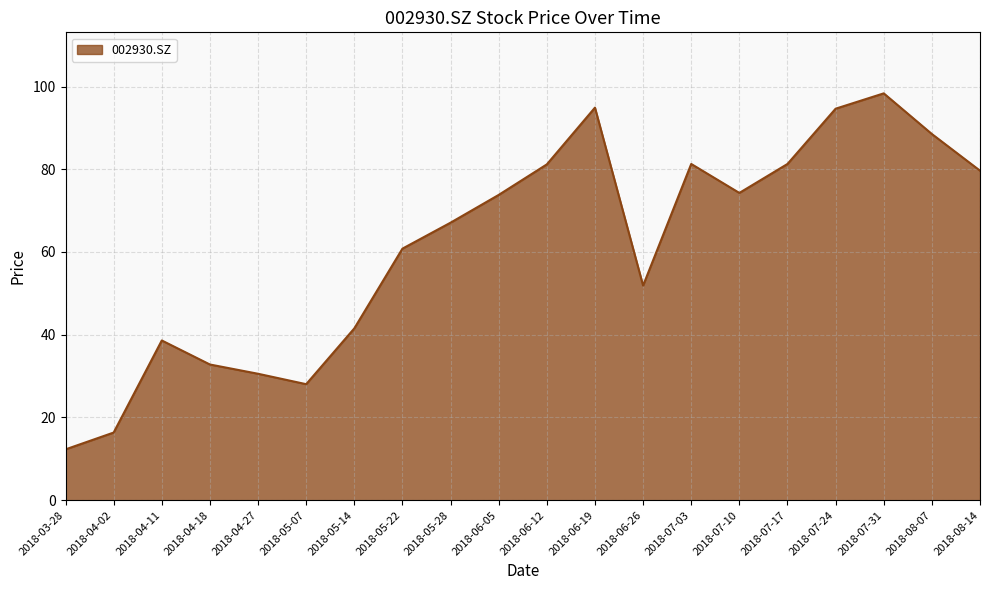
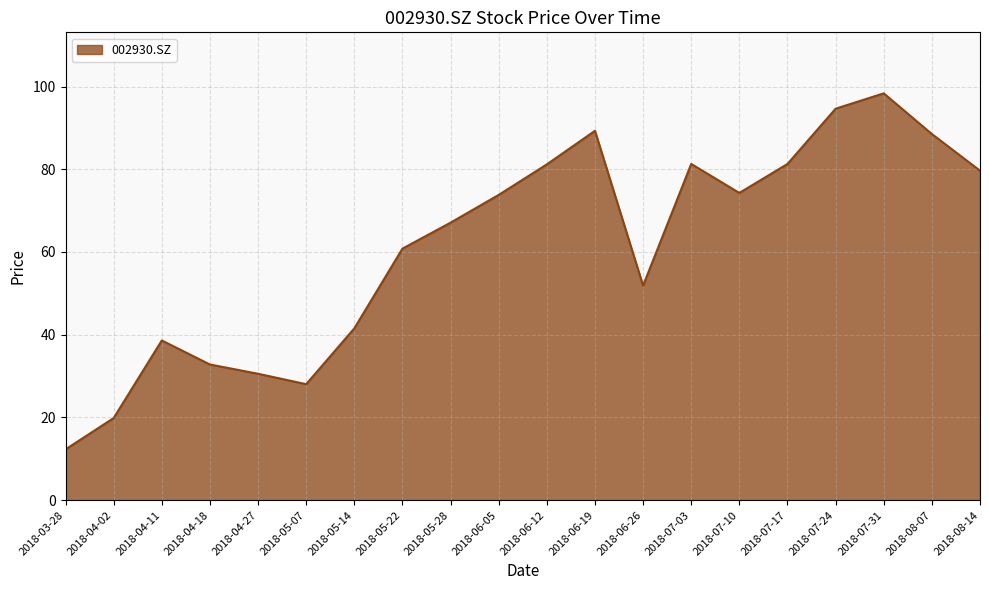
2018-04-02: 16 -> 20
2018-06-19: 95 -> 89
